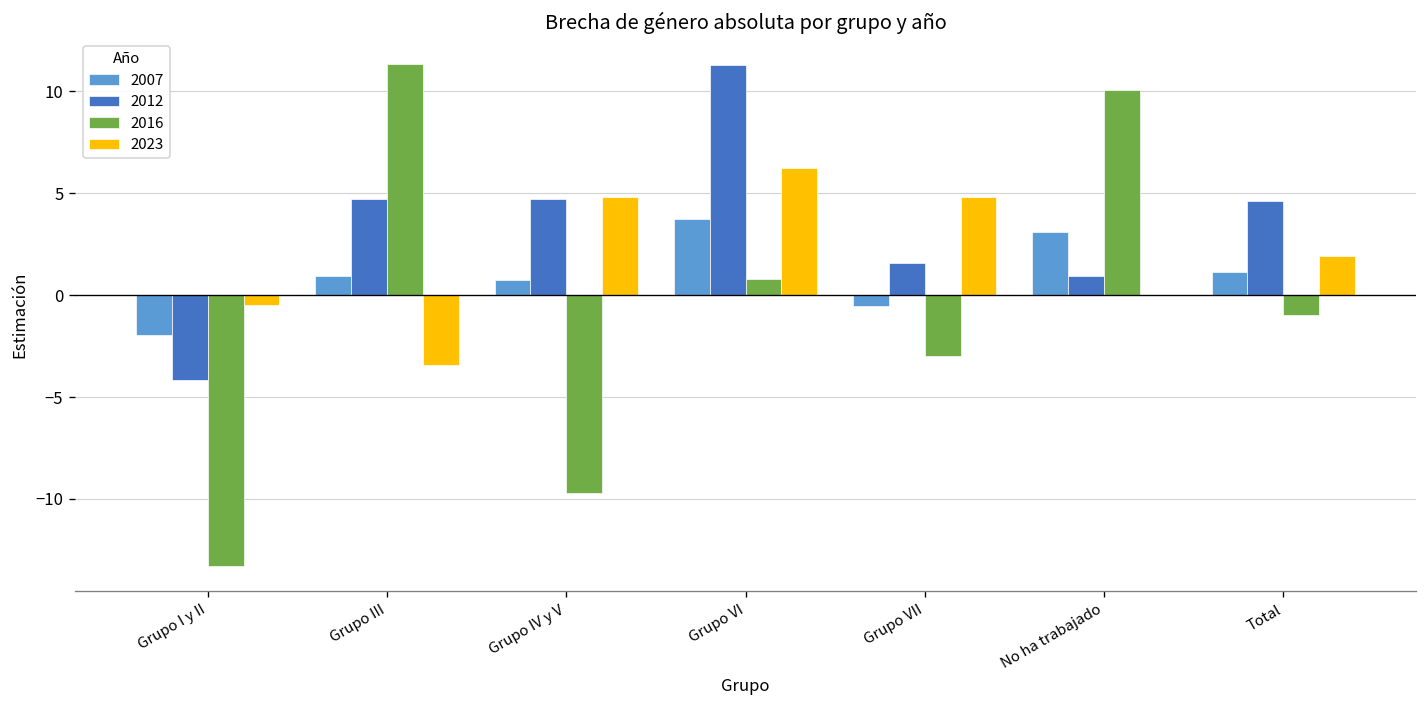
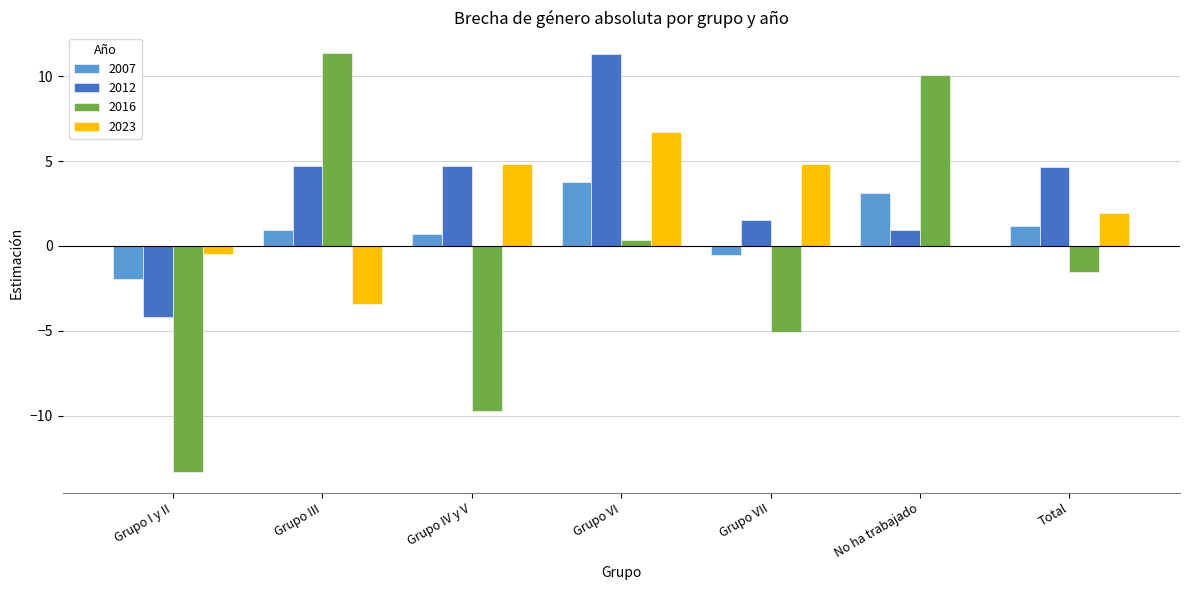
2016, Grupo VI: 0.8 -> 0.3
2023, Grupo VI: 6.2 -> 6.7
2016, Grupo VII: -3.0 -> -5.1
2016, Total: -1.0 -> -1.5
